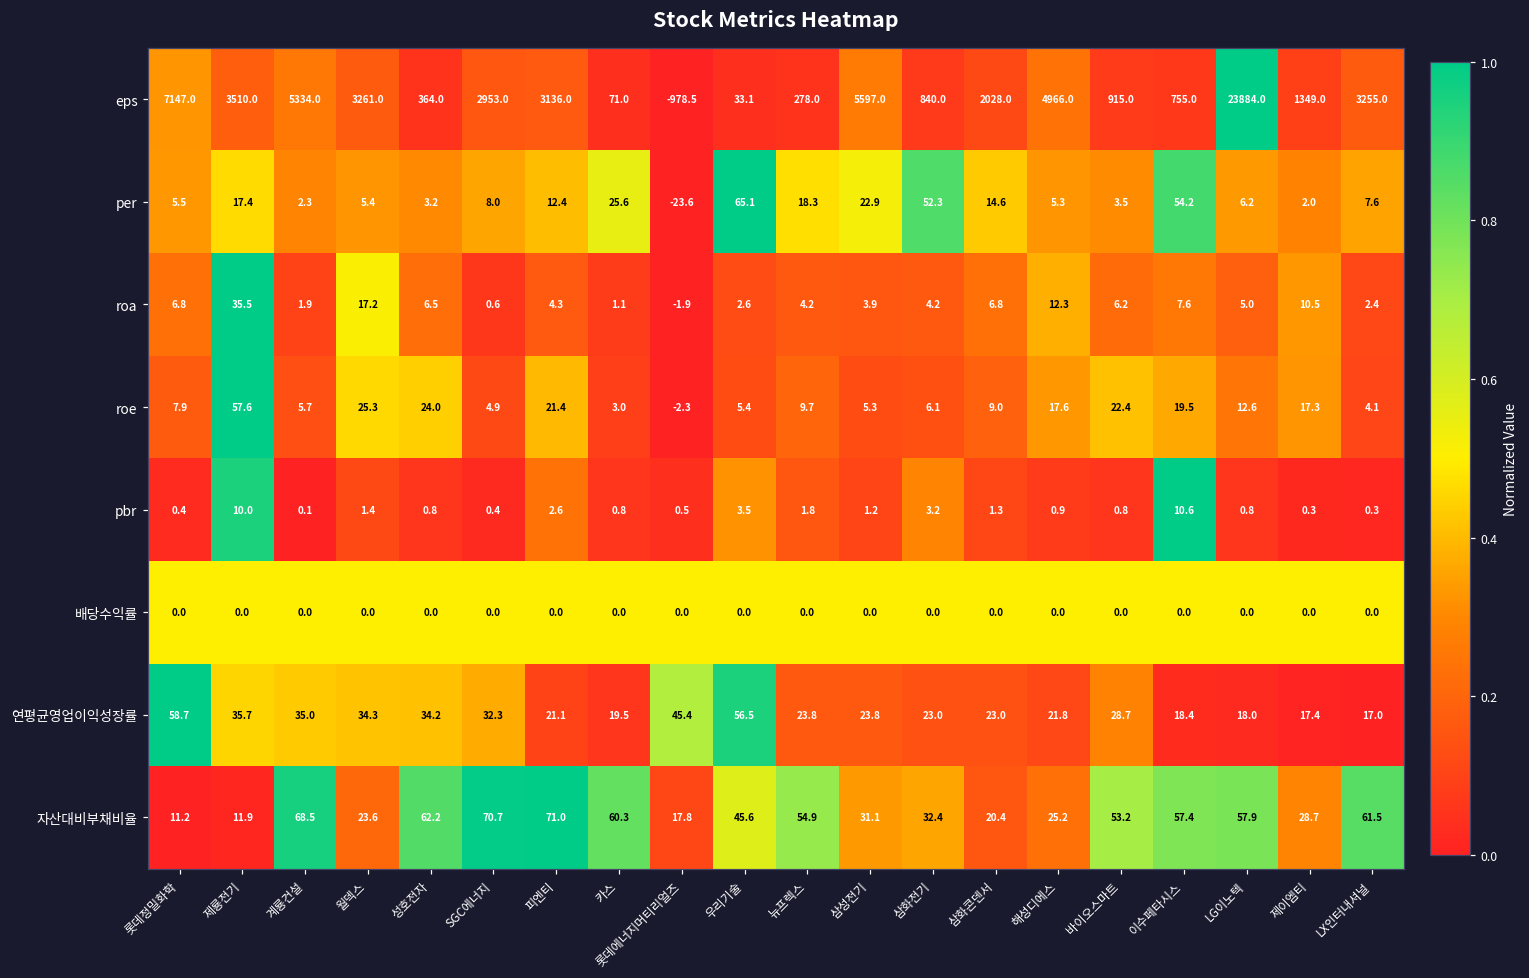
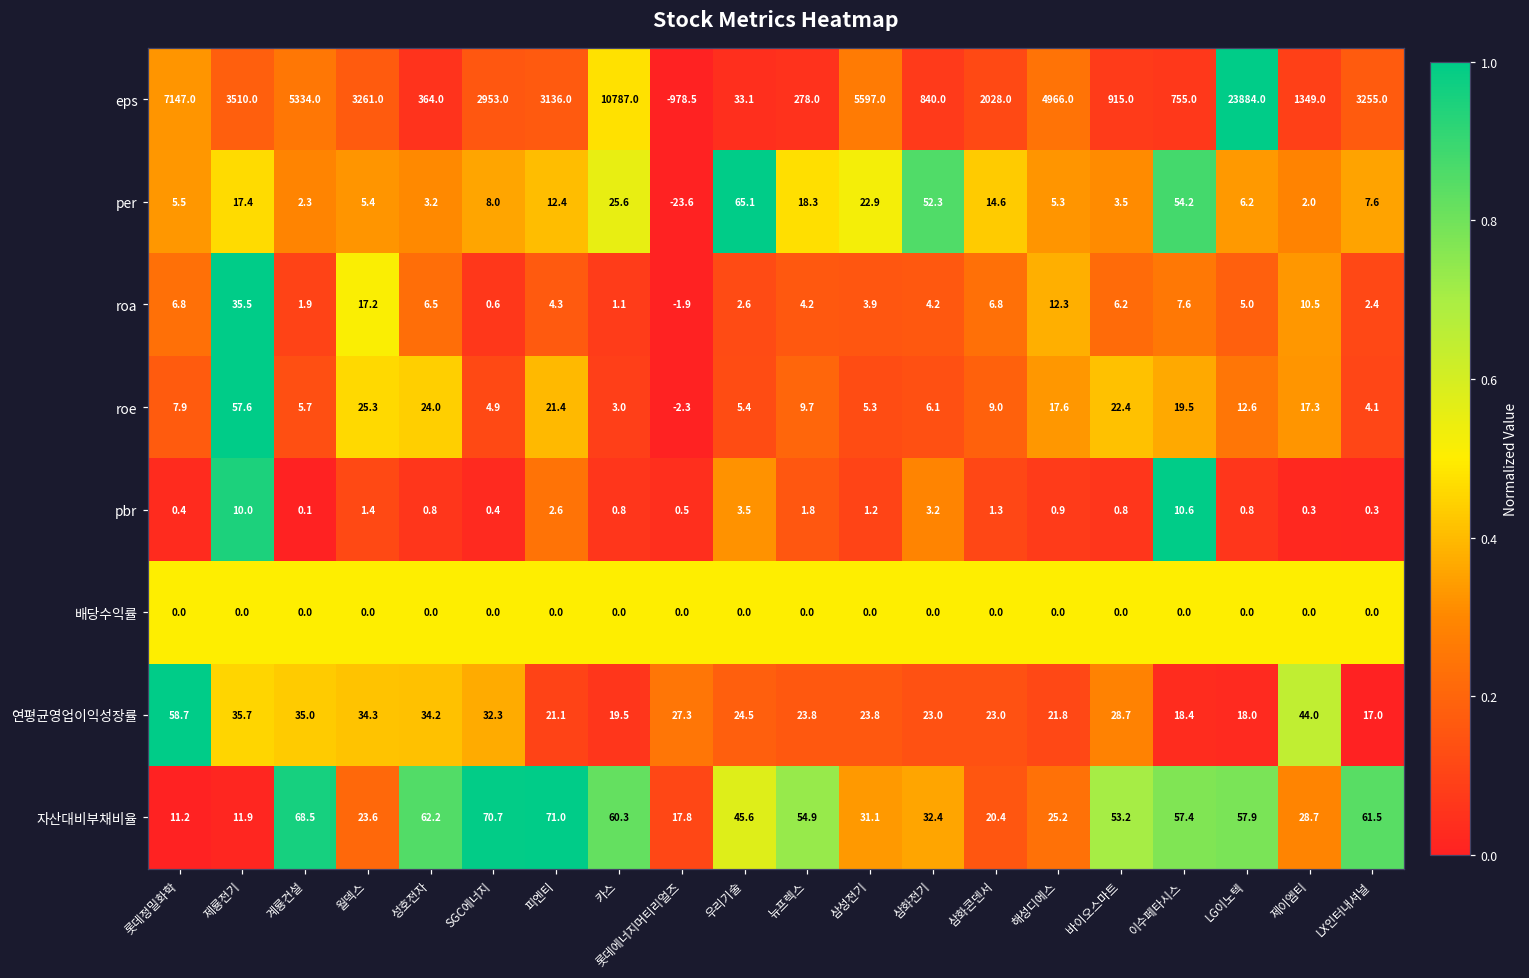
eps, 카스: 71.0 -> 10787.0
연평균영업이익성장률, 롯데에너지머티리얼즈: 45.4 -> 27.3
연평균영업이익성장률, 우리기술: 56.5 -> 24.5
연평균영업이익성장률, 제이엠티: 17.4 -> 44.0
